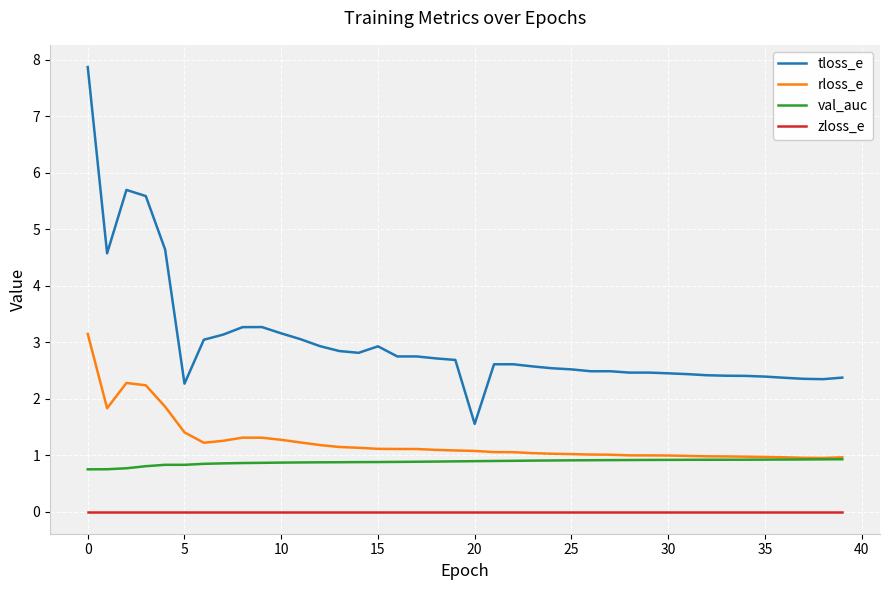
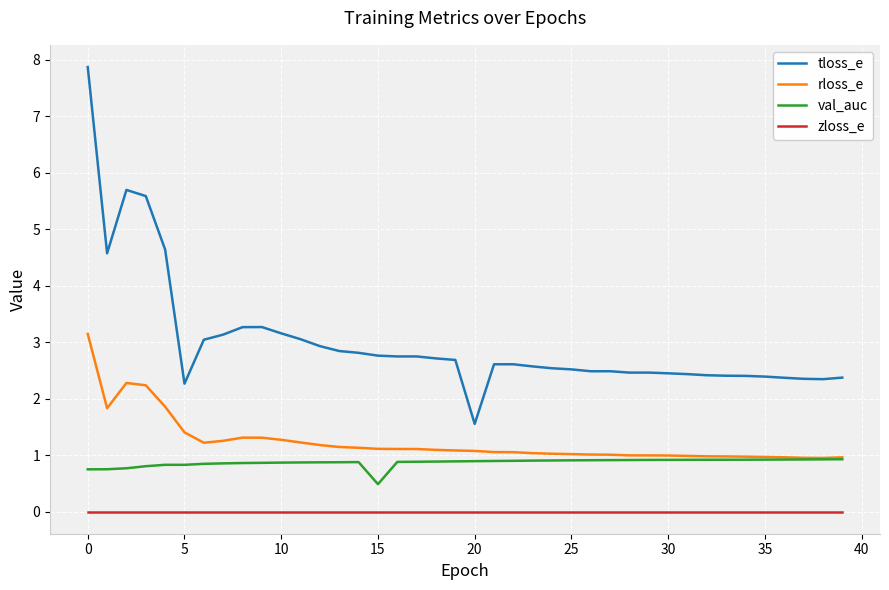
tloss_e, 15: 2.9 -> 2.8
val_auc, 15: 0.9 -> 0.5
